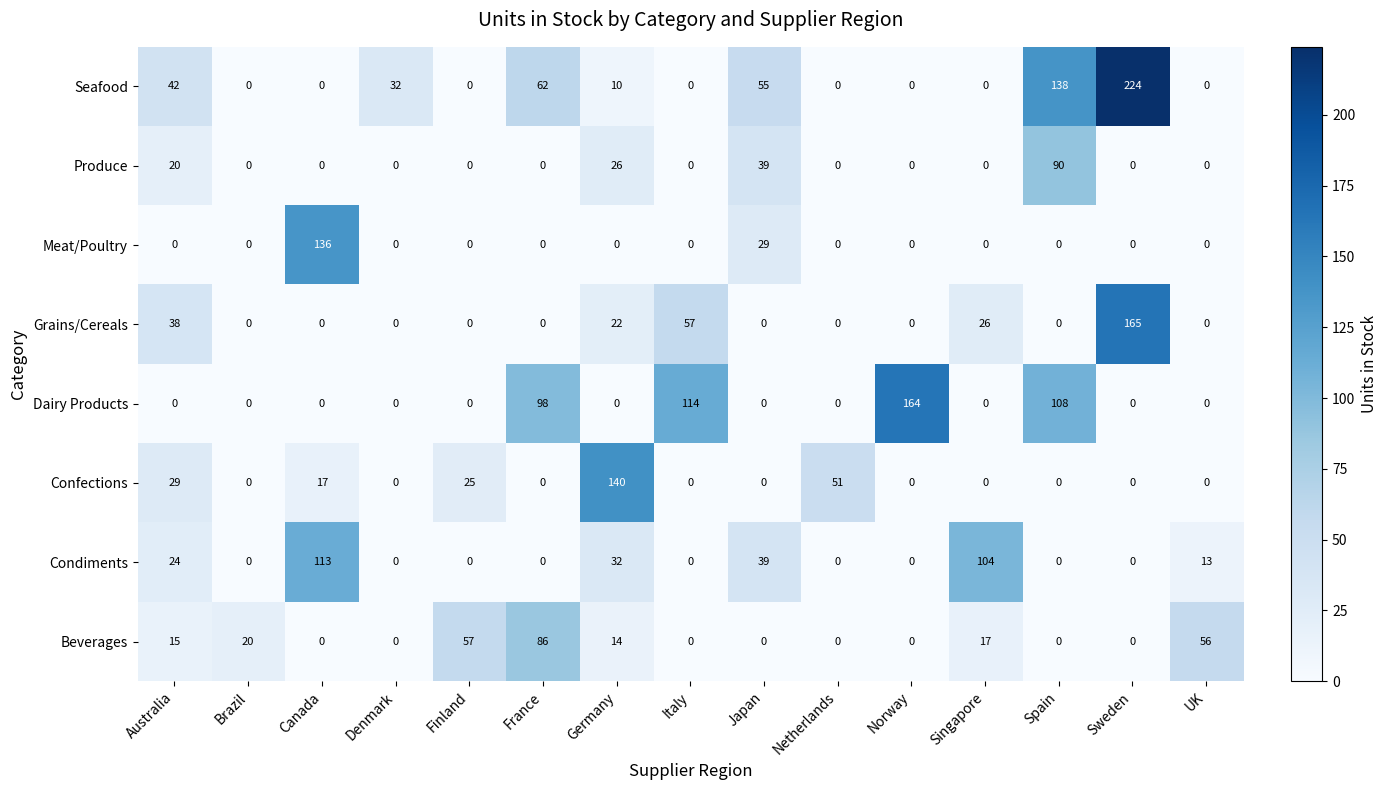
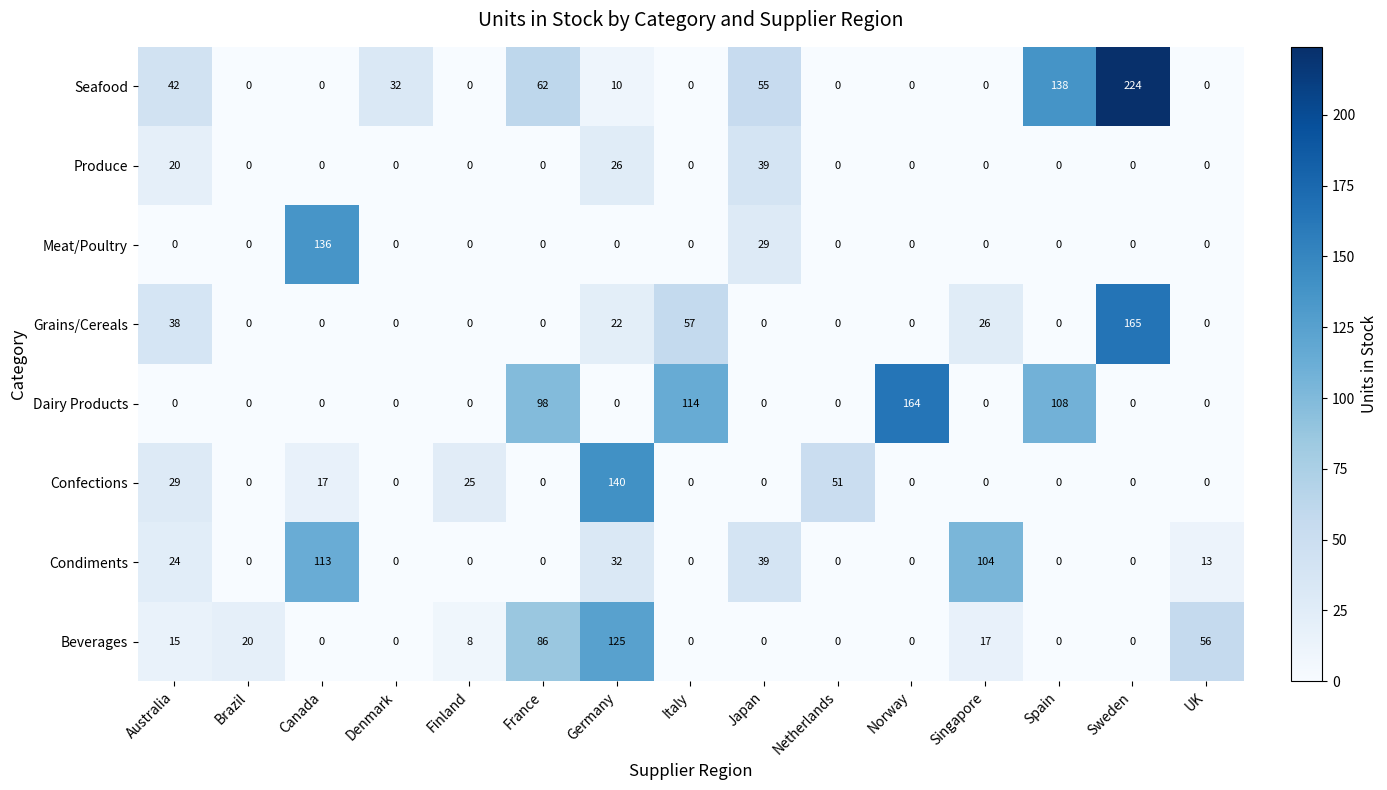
Produce, Spain: 90 -> 0
Beverages, Finland: 57 -> 8
Beverages, Germany: 14 -> 125
